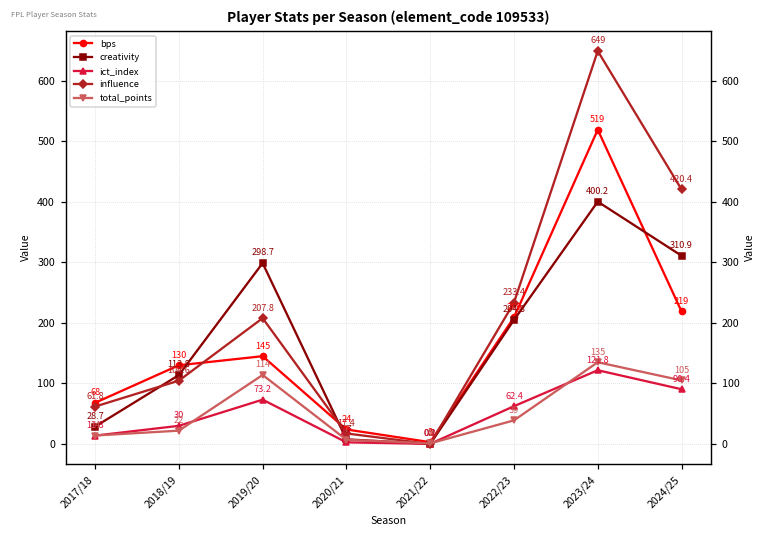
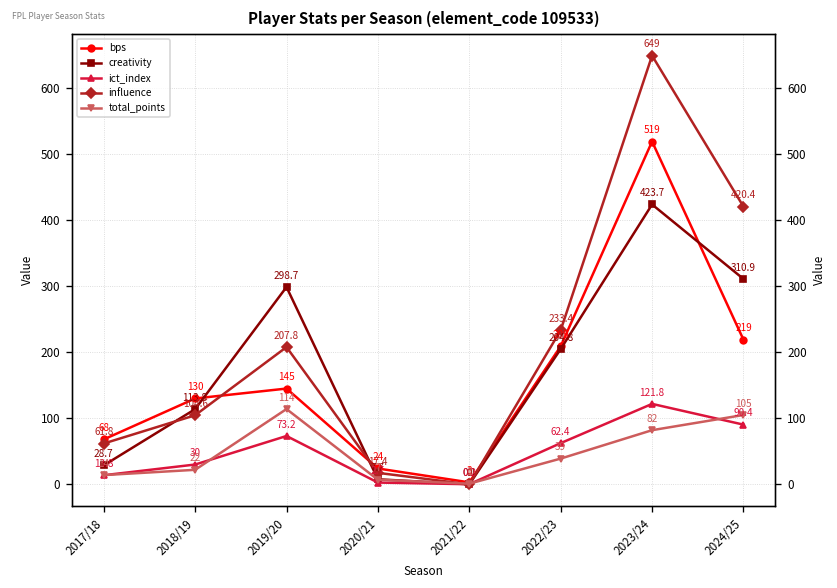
creativity, 2023/24: 400.2 -> 423.7
total_points, 2023/24: 135 -> 82
